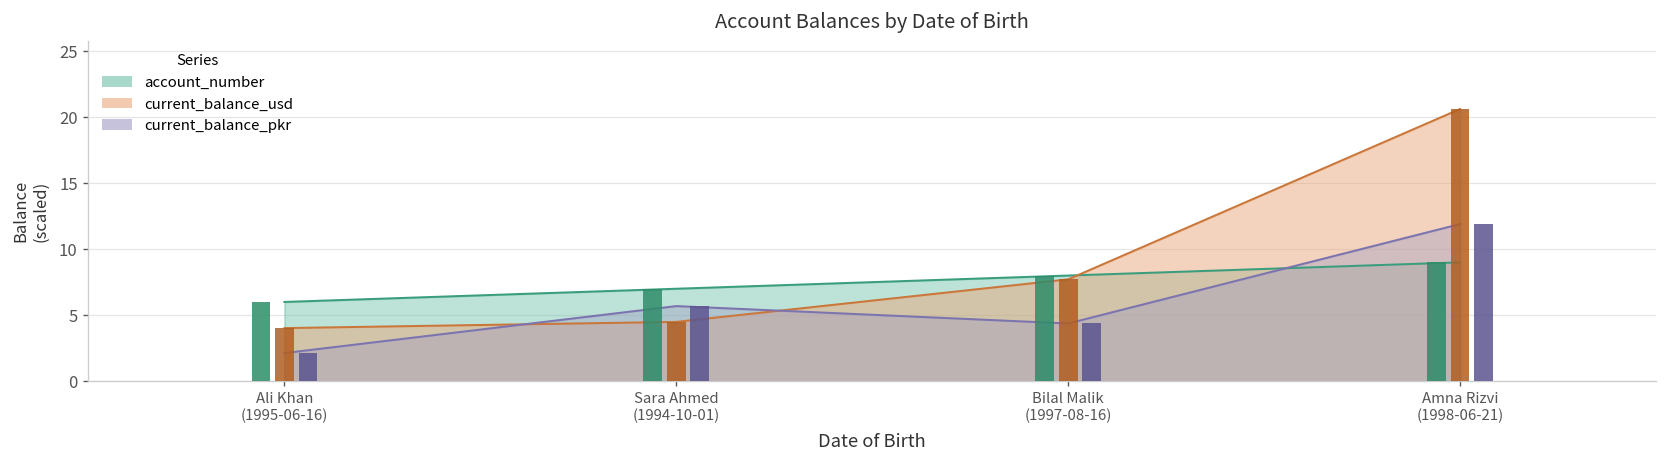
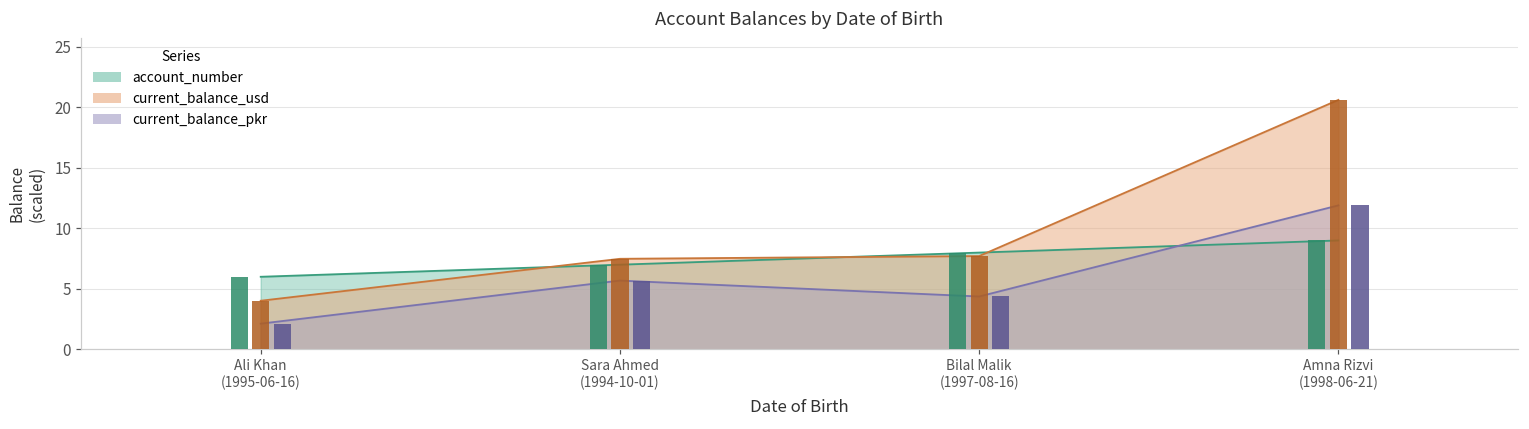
current_balance_usd, Sara Ahmed (1994-10-01): 4.5 -> 7.5
